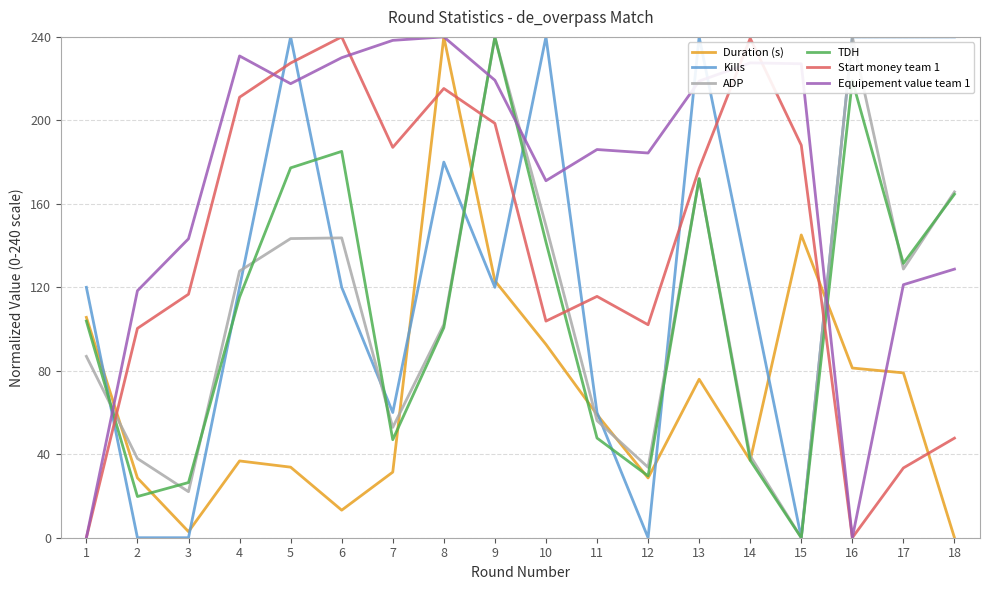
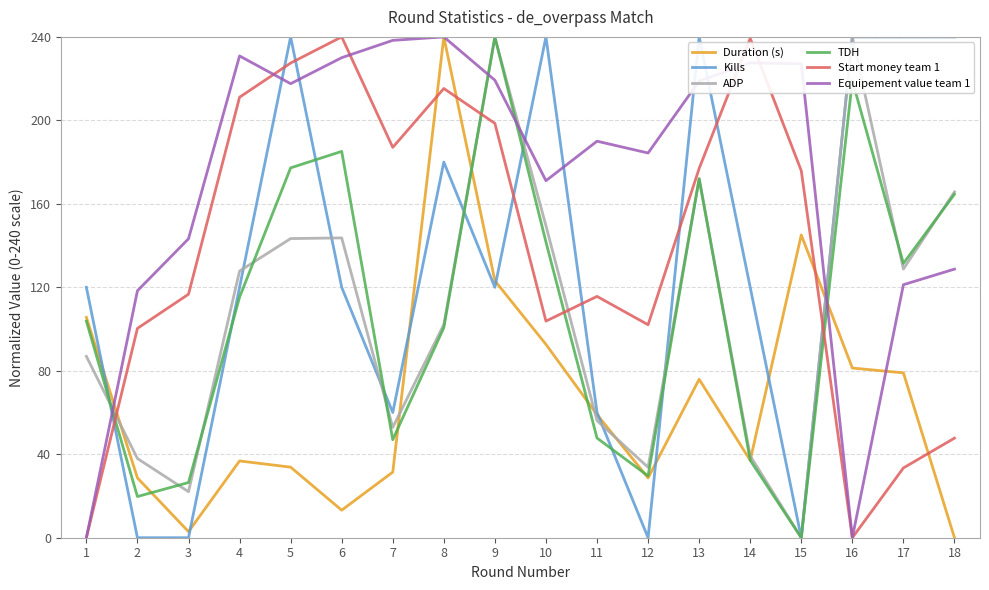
Equipement value team 1, 11: 186 -> 190
Start money team 1, 15: 188 -> 176
